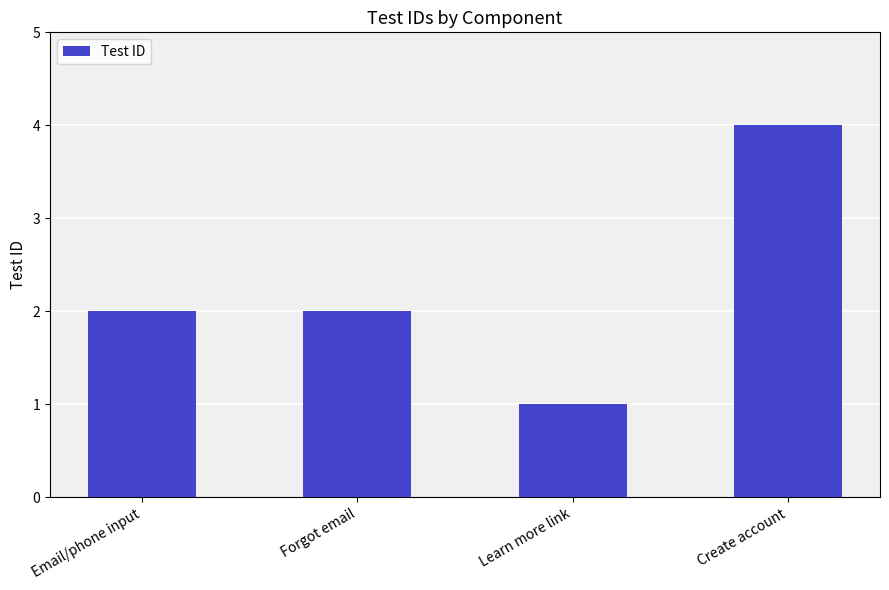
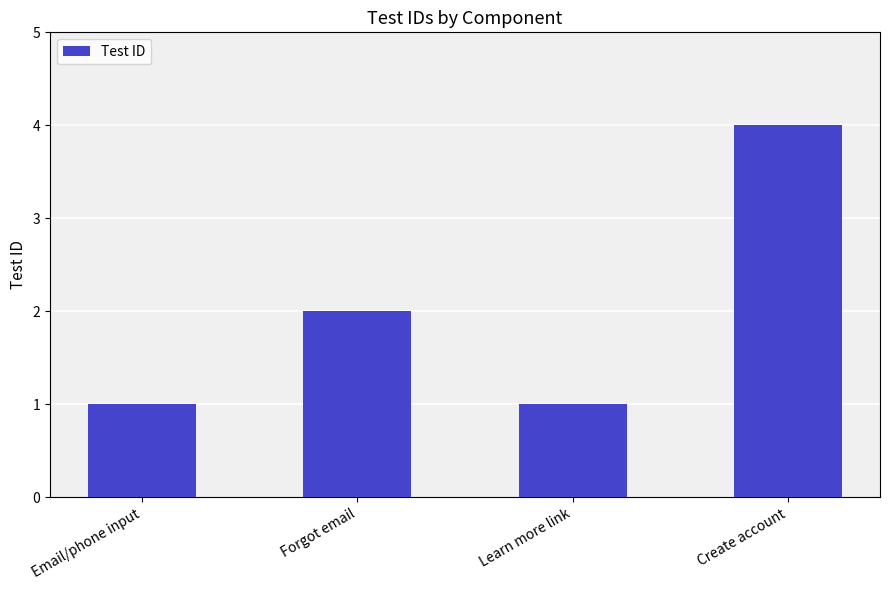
Email/phone input: 2 -> 1
